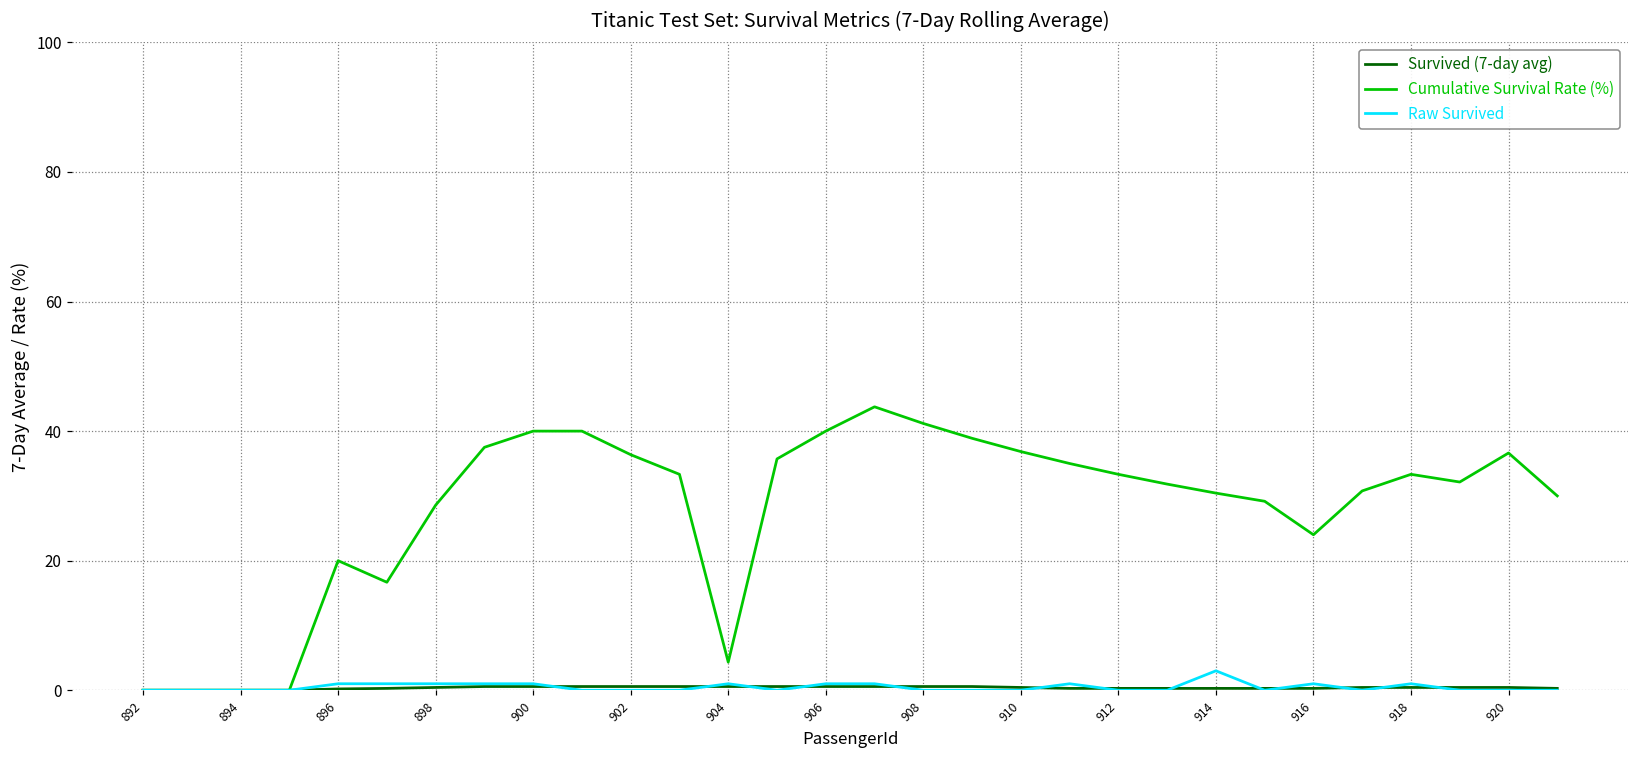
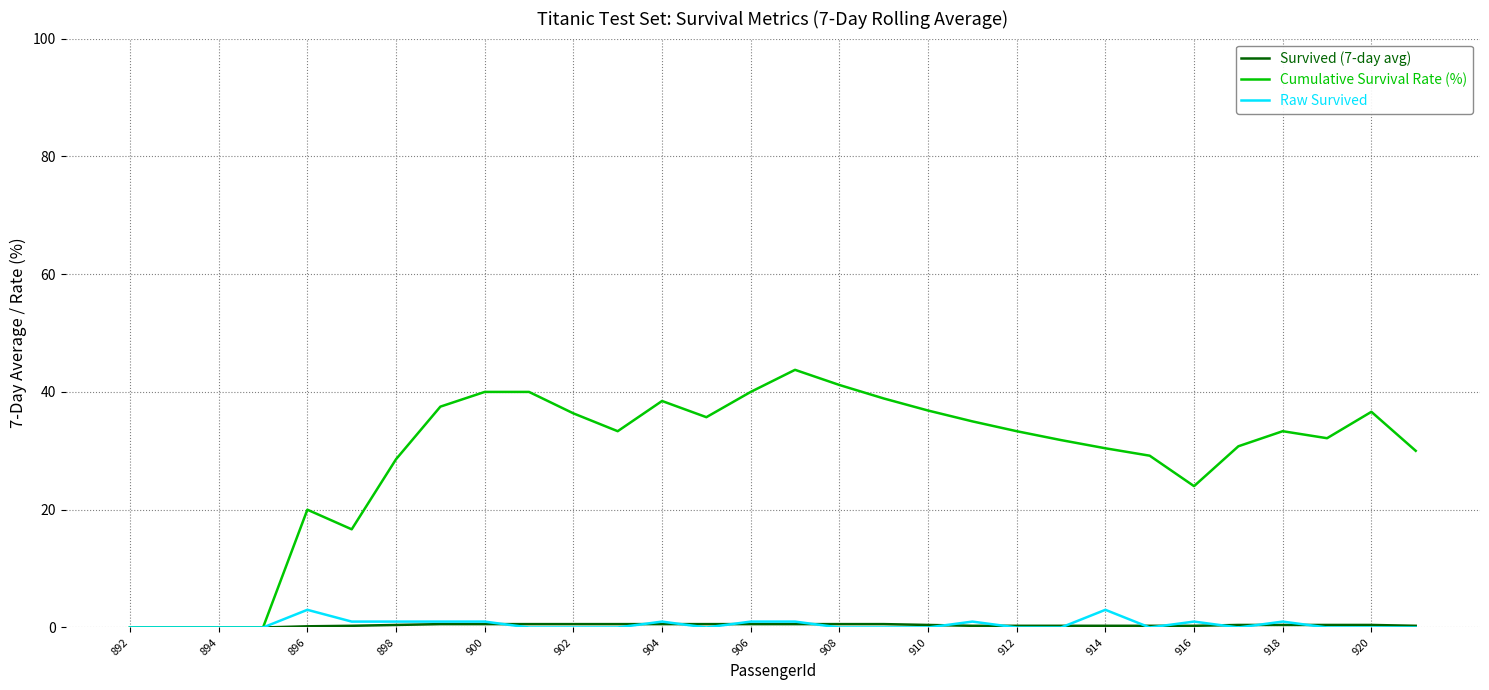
Raw Survived, 896: 1 -> 3
Cumulative Survival Rate (%), 904: 4 -> 38
